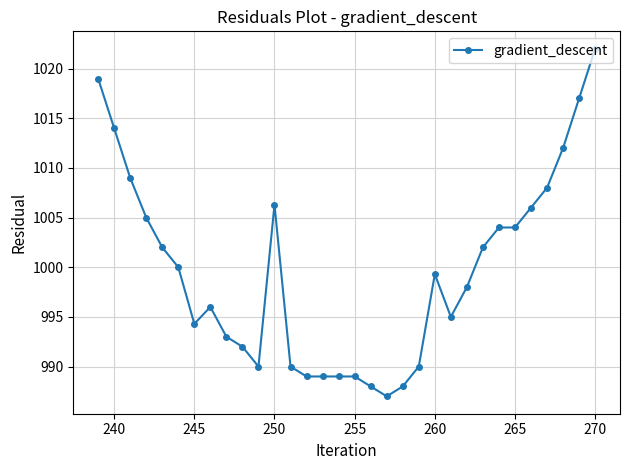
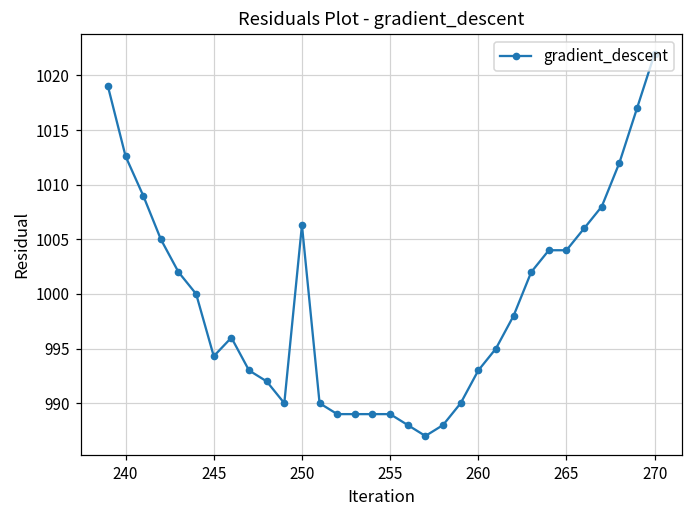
240: 1014 -> 1013
260: 999 -> 993
